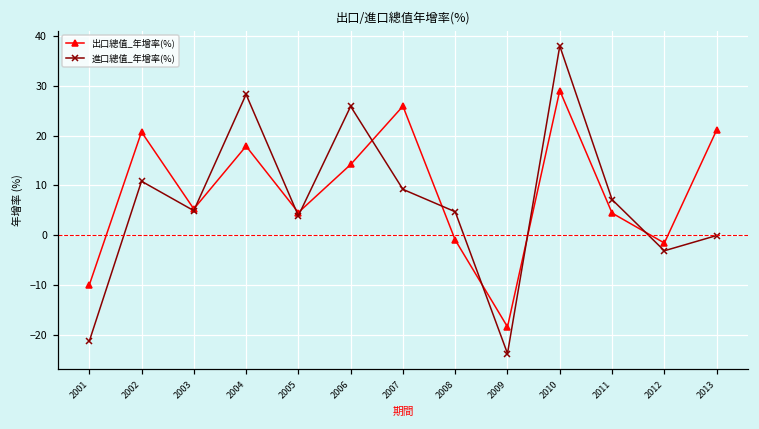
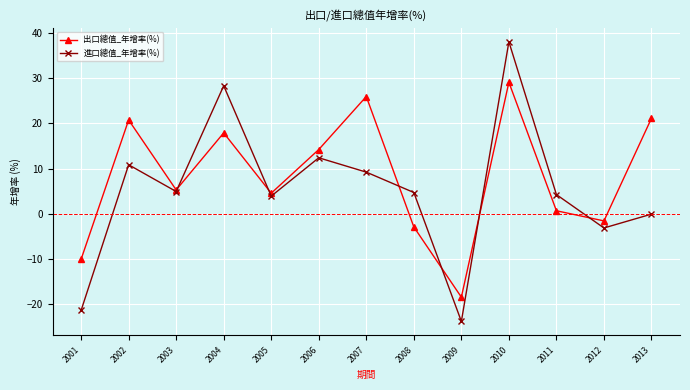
進口總值_年增率(%), 2006: 26 -> 12
出口總值_年增率(%), 2008: -1 -> -3
出口總值_年增率(%), 2011: 4 -> 1
進口總值_年增率(%), 2011: 7 -> 4
